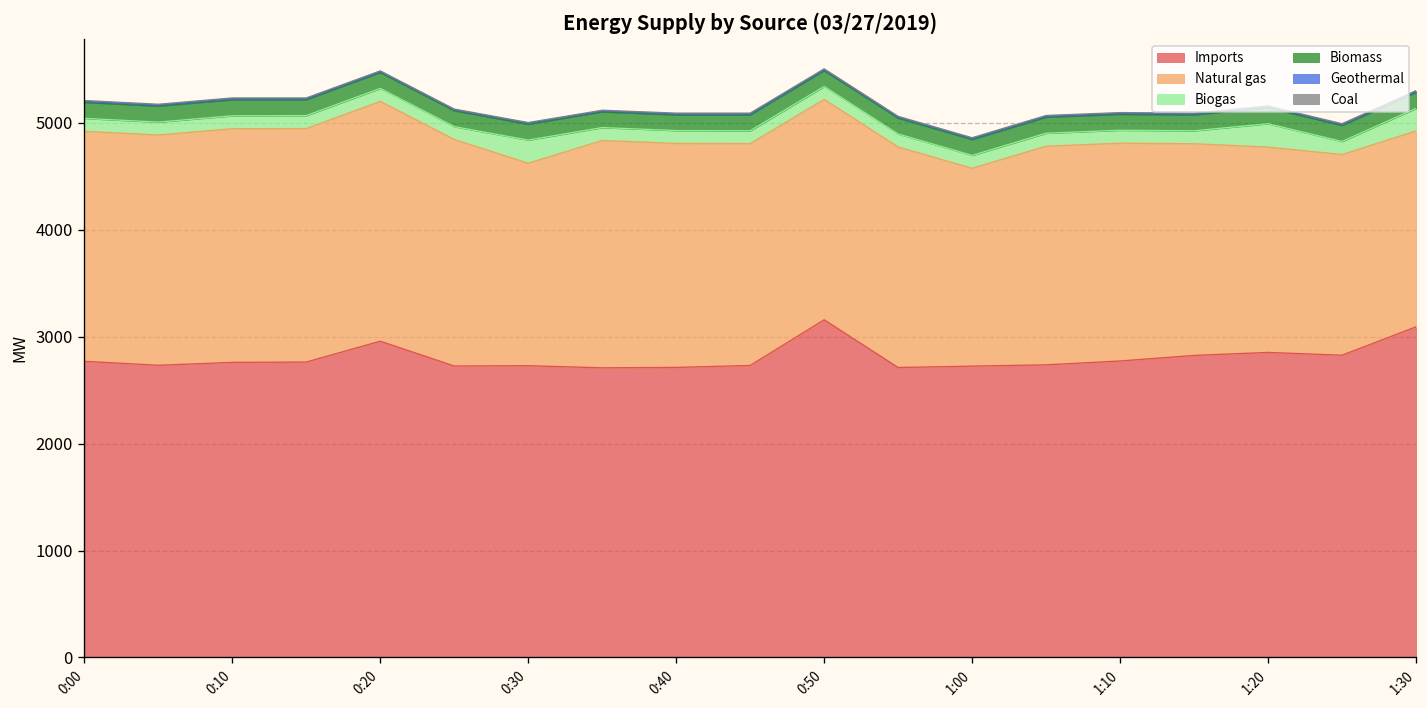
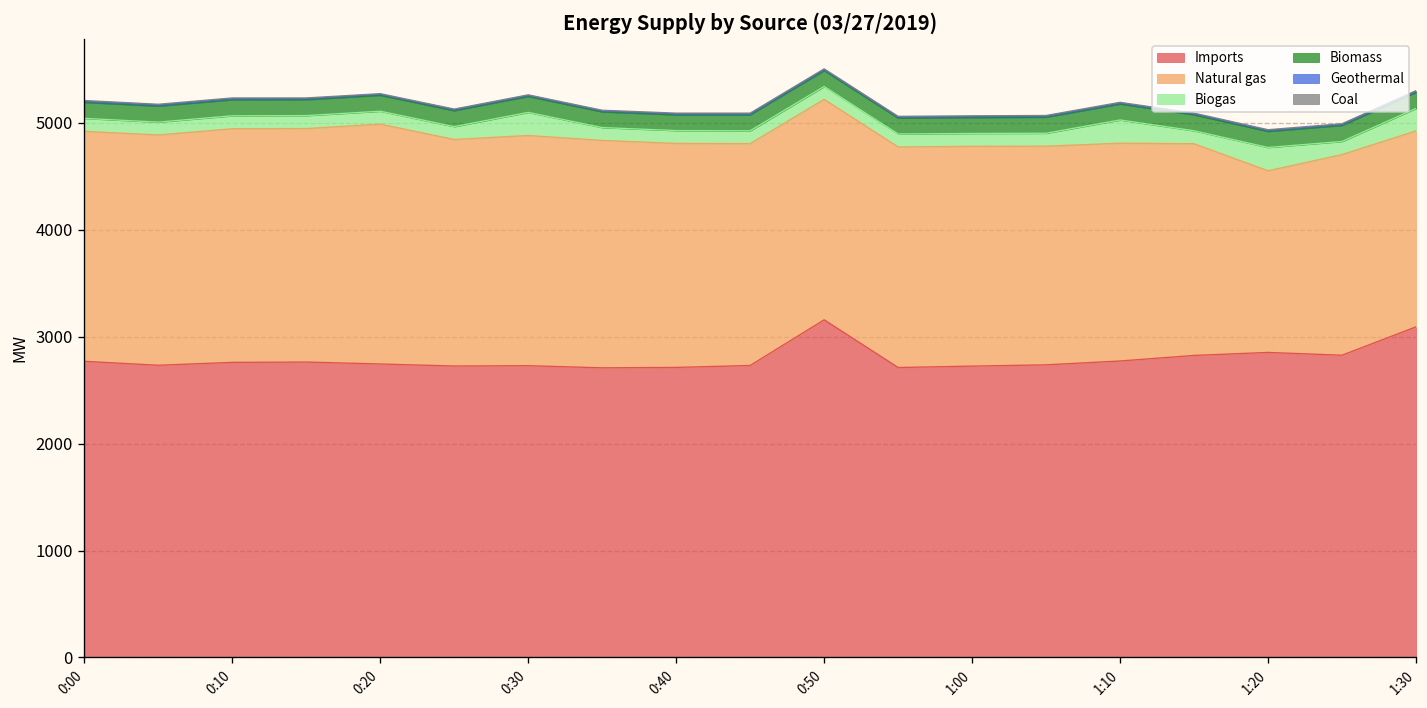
Imports, 0:20: 3000 -> 2700
Natural gas, 0:30: 1900 -> 2200
Natural gas, 1:00: 1900 -> 2100
Biogas, 1:10: 100 -> 200
Natural gas, 1:20: 1900 -> 1700
